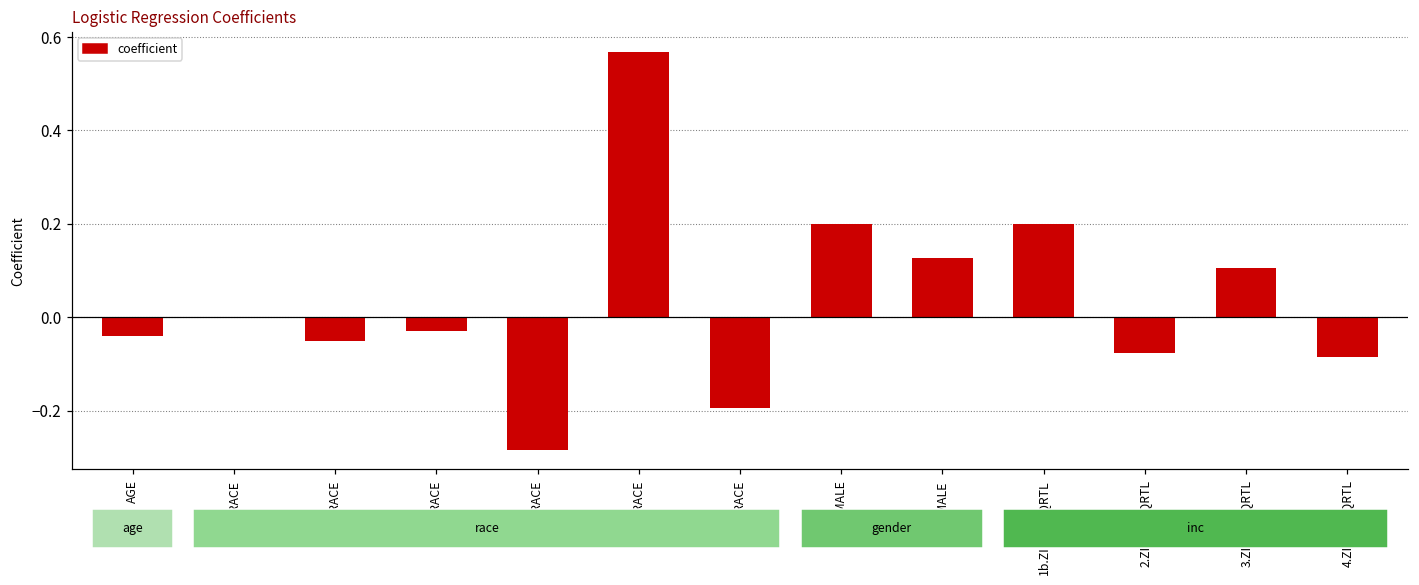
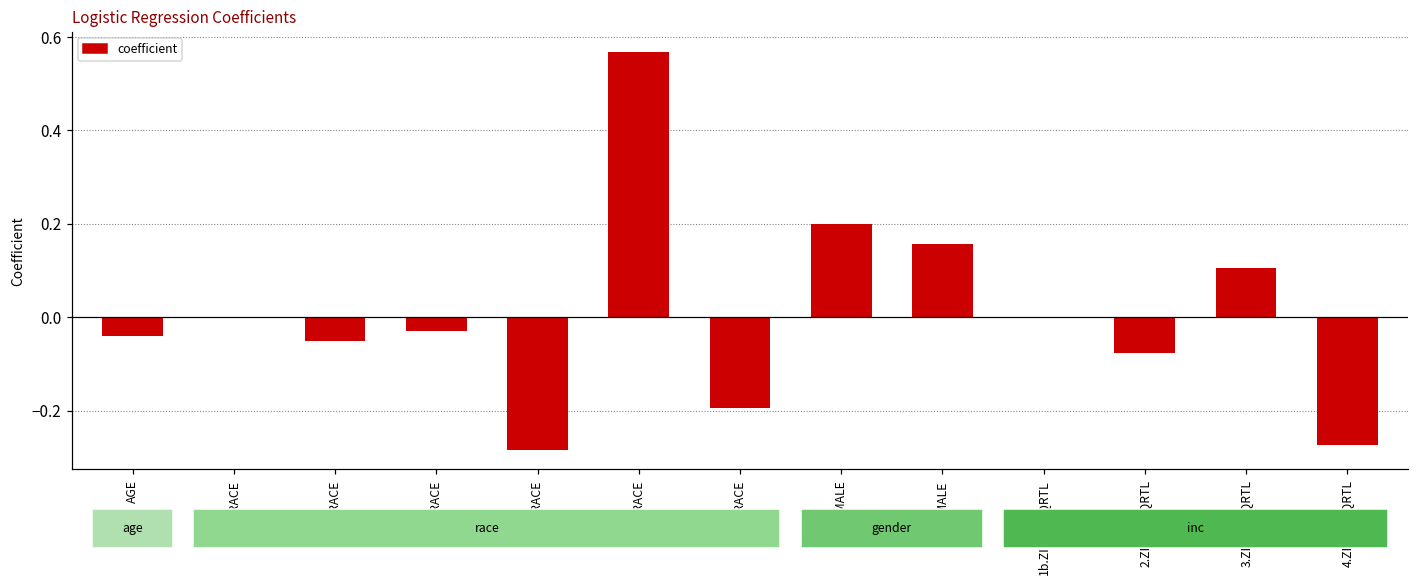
1.FEMALE: 0.13 -> 0.16
1b.ZIPINC_QRTL: 0.2 -> 0.0
4.ZIPINC_QRTL: -0.09 -> -0.27
